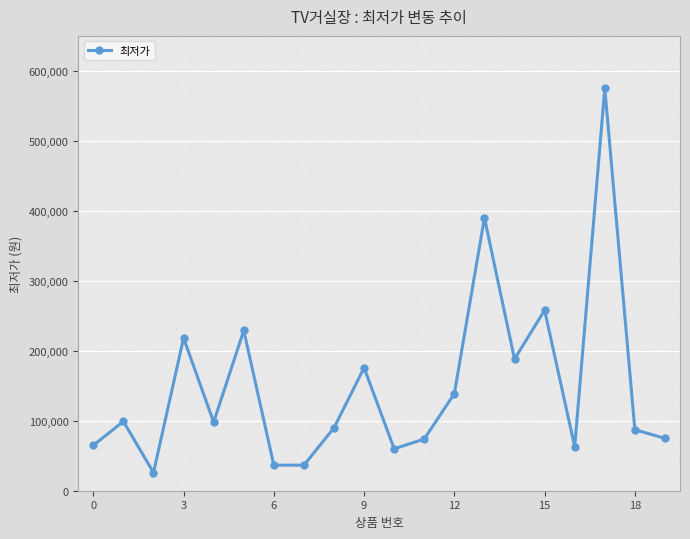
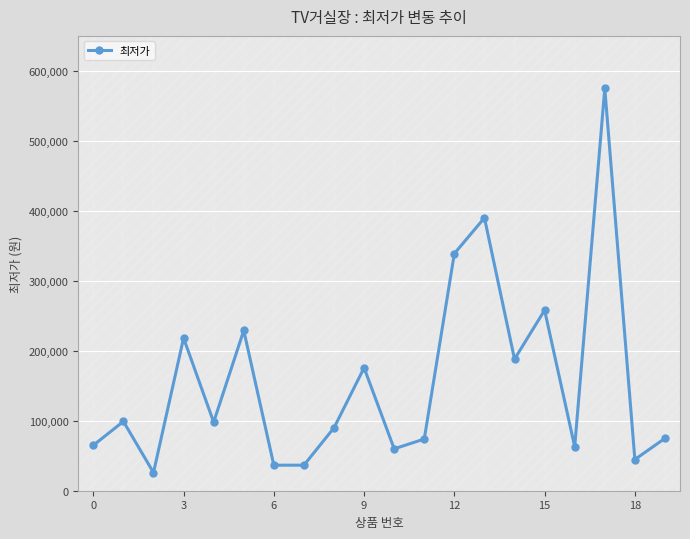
12: 140,000 -> 340,000
18: 90,000 -> 40,000
